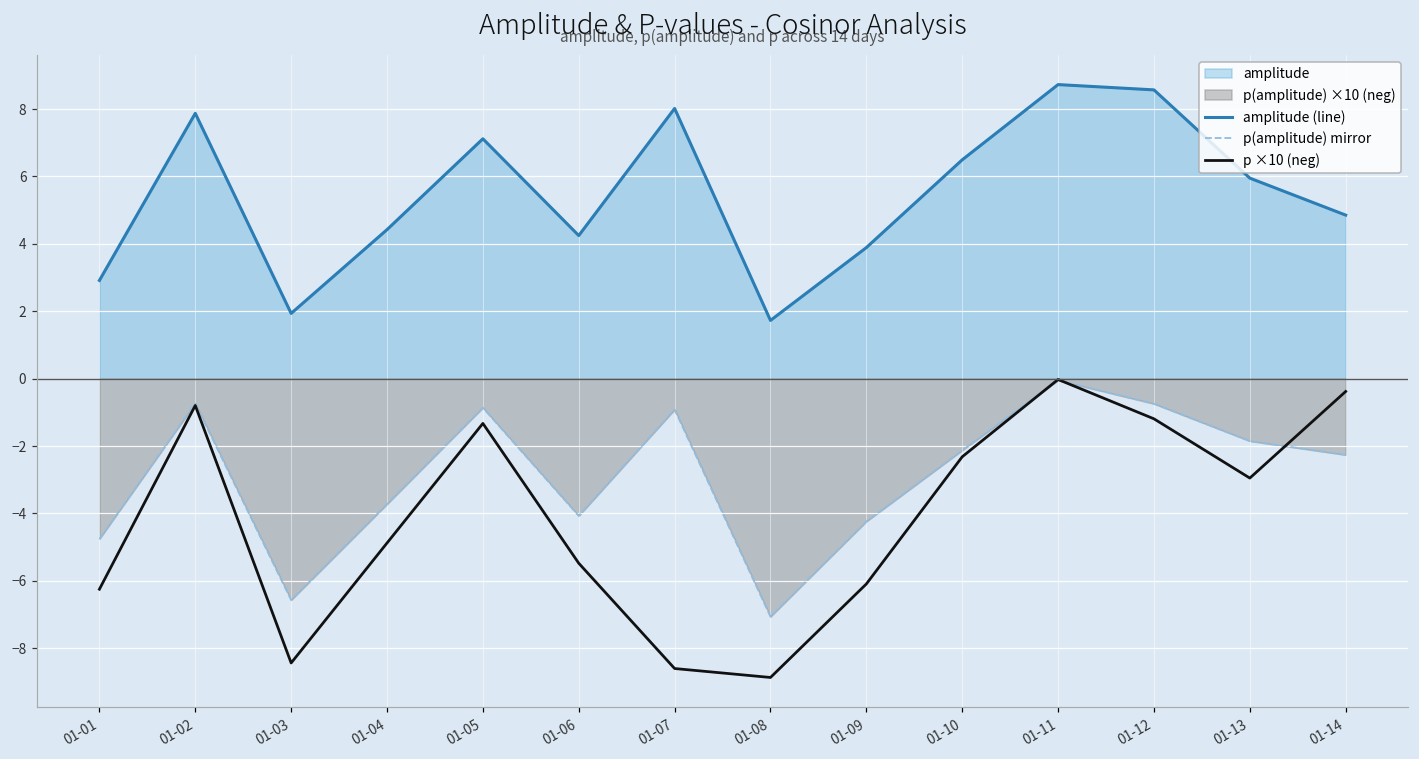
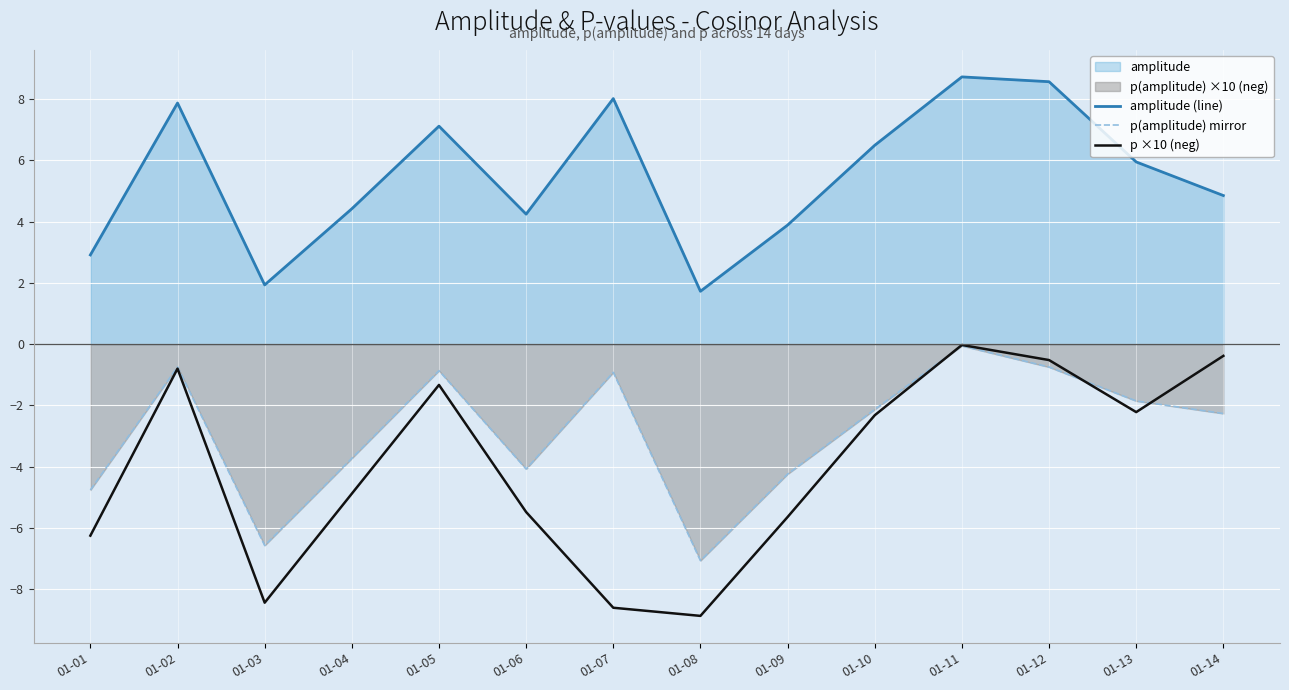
p ×10 (neg), 01-09: -6.1 -> -5.6
p ×10 (neg), 01-12: -1.2 -> -0.5
p ×10 (neg), 01-13: -3.0 -> -2.2
